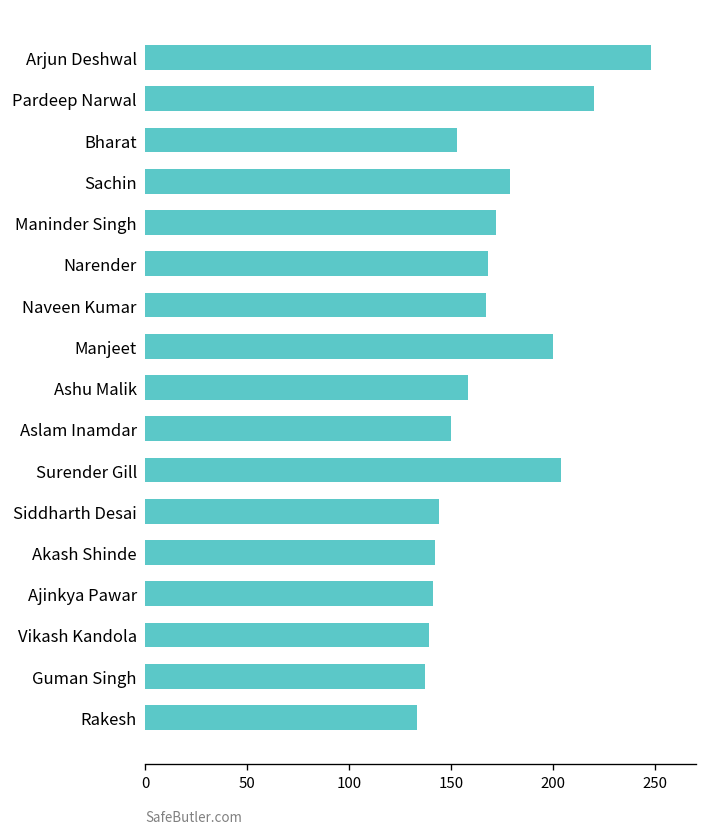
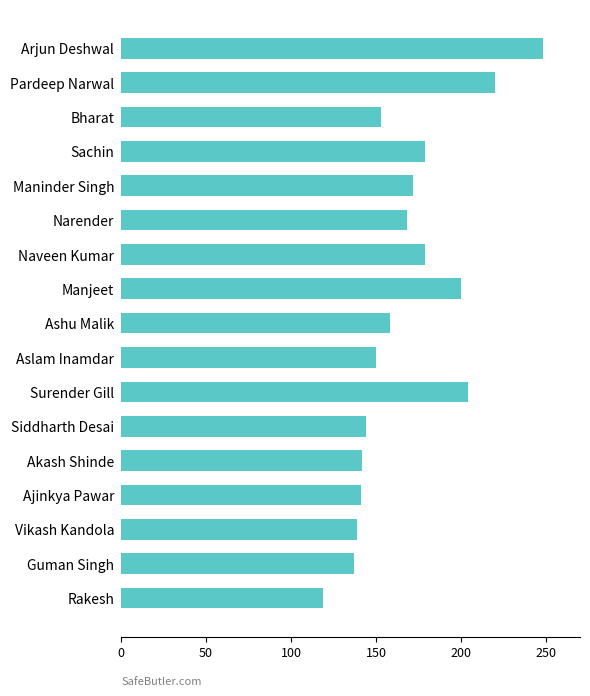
Naveen Kumar: 167 -> 179
Rakesh: 133 -> 119
